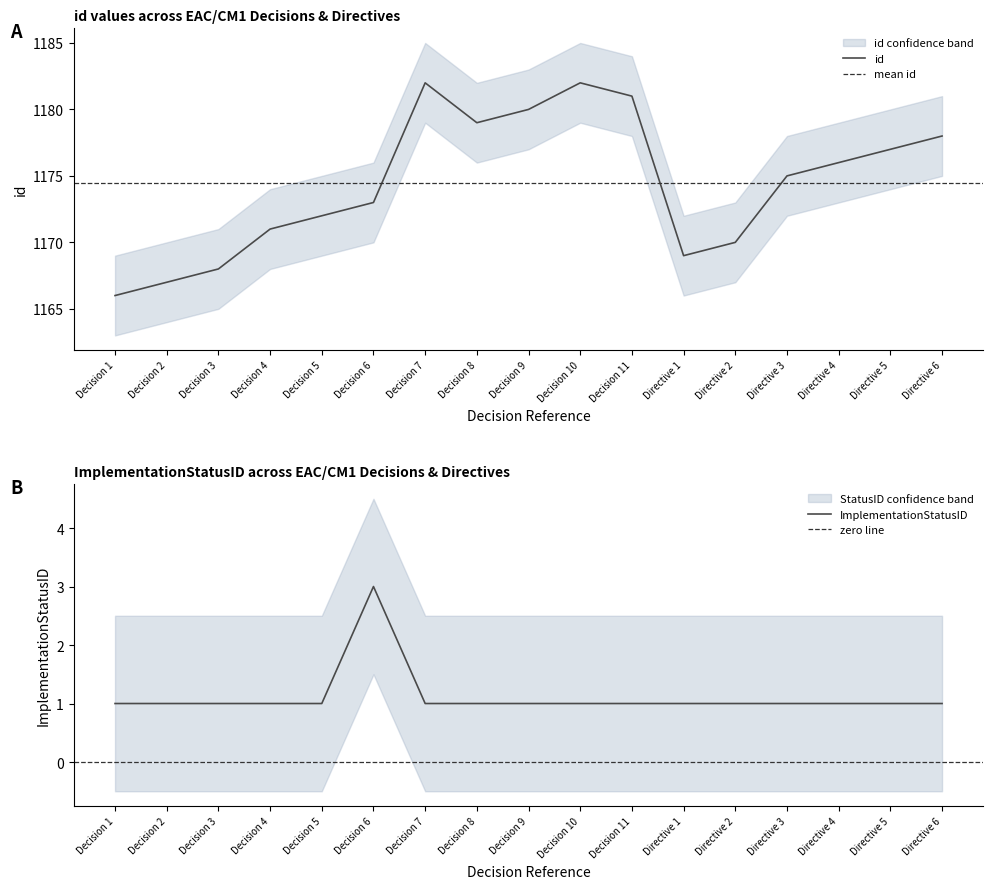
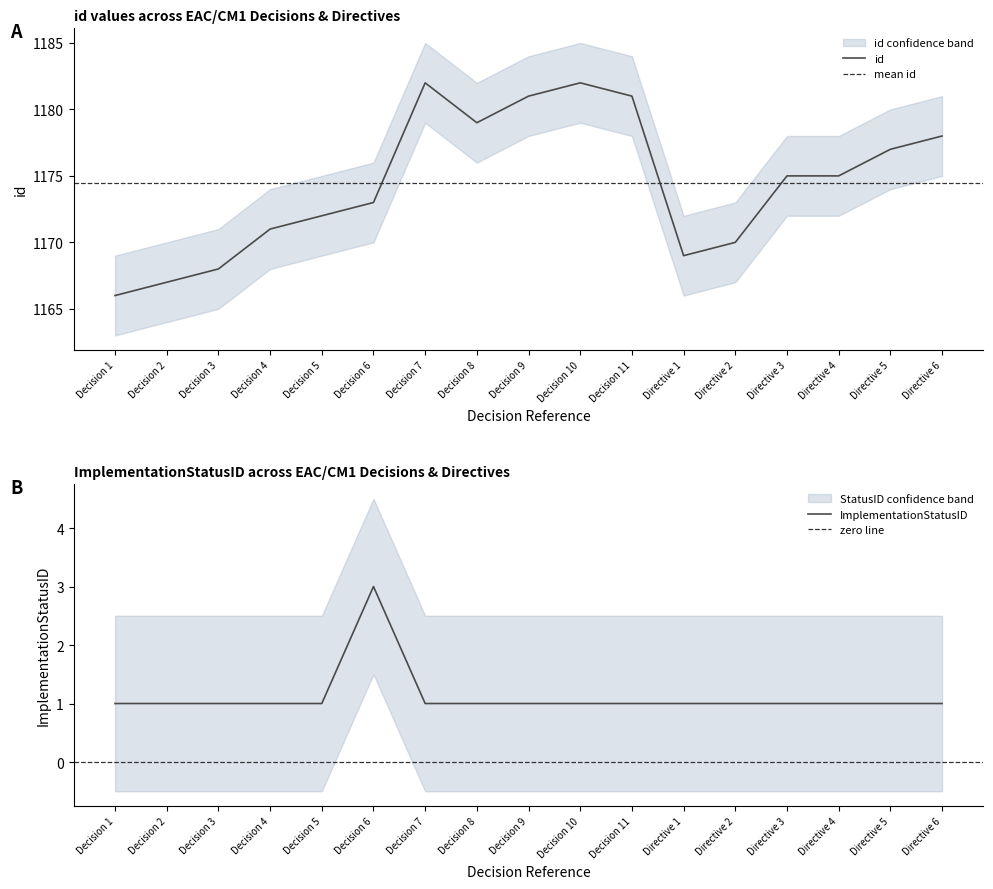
id values across EAC/CM1 Decisions & Directives, id, Decision 9: 1180 -> 1181
id values across EAC/CM1 Decisions & Directives, id, Directive 4: 1176 -> 1175
